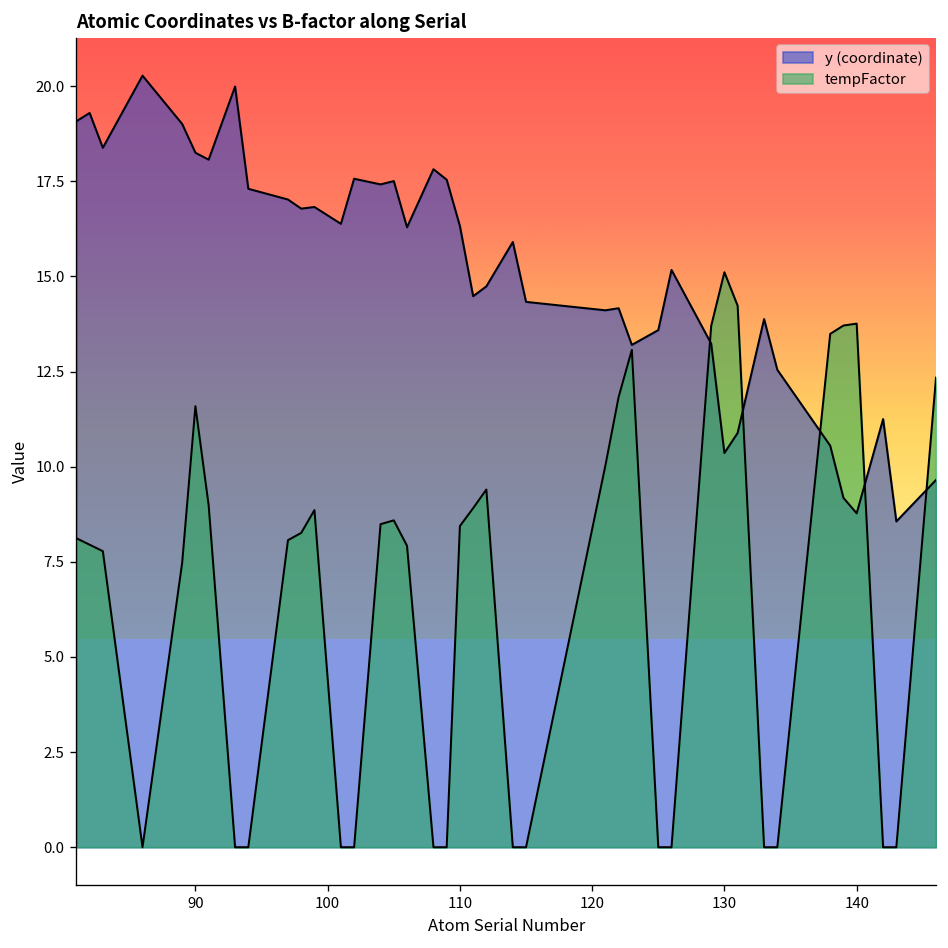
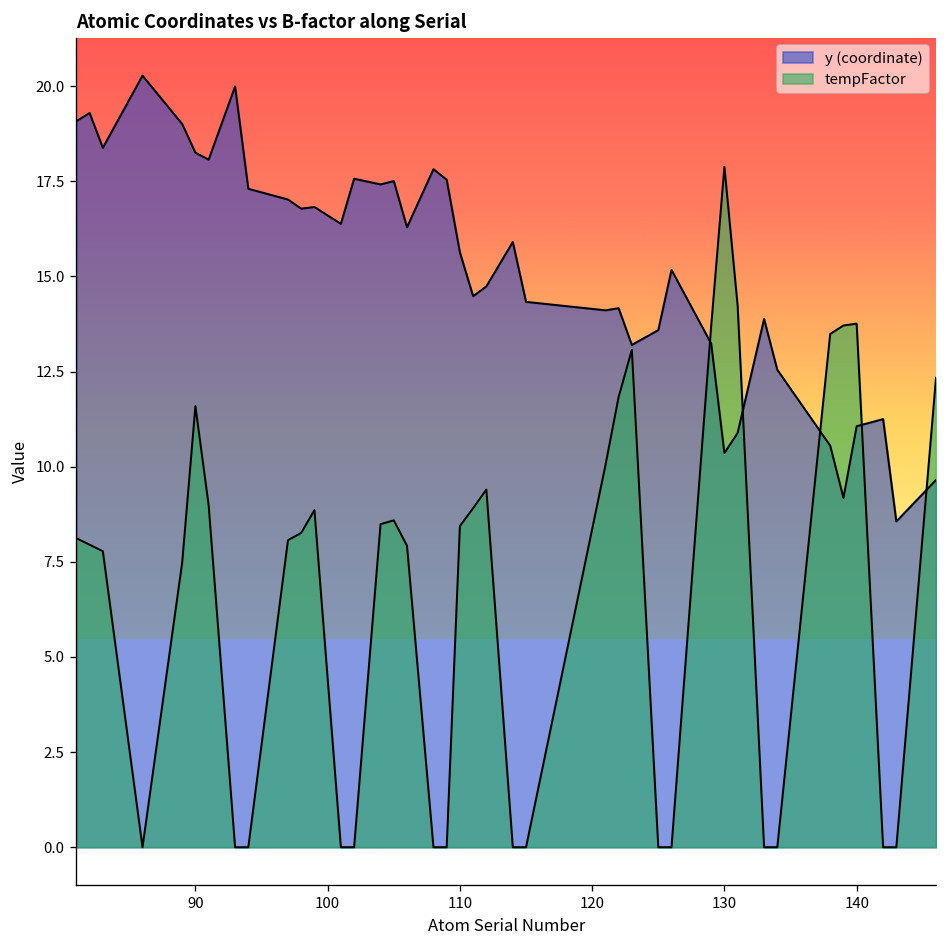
y (coordinate), 110: 16.3 -> 15.6
tempFactor, 130: 15.1 -> 17.9
y (coordinate), 140: 8.8 -> 11.1
